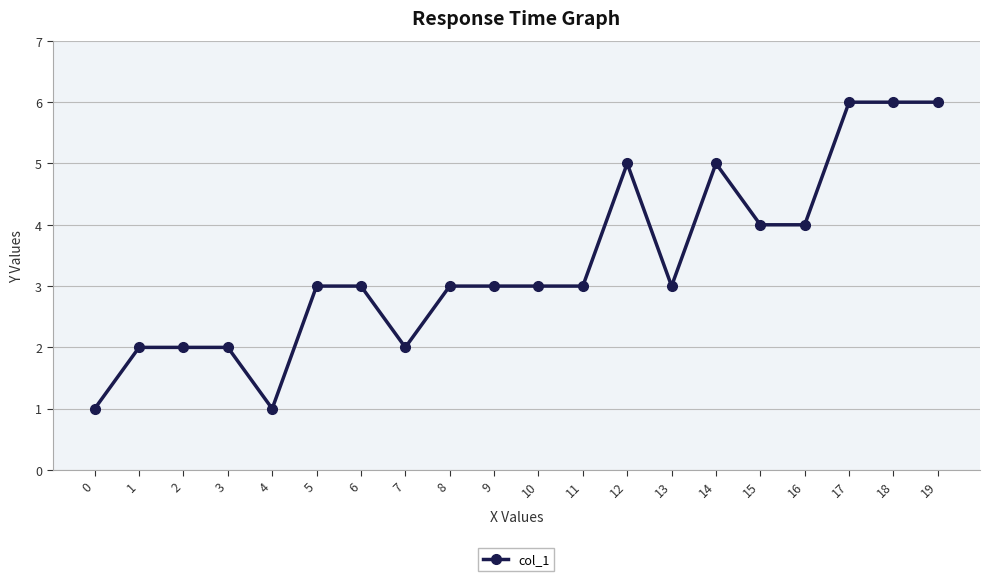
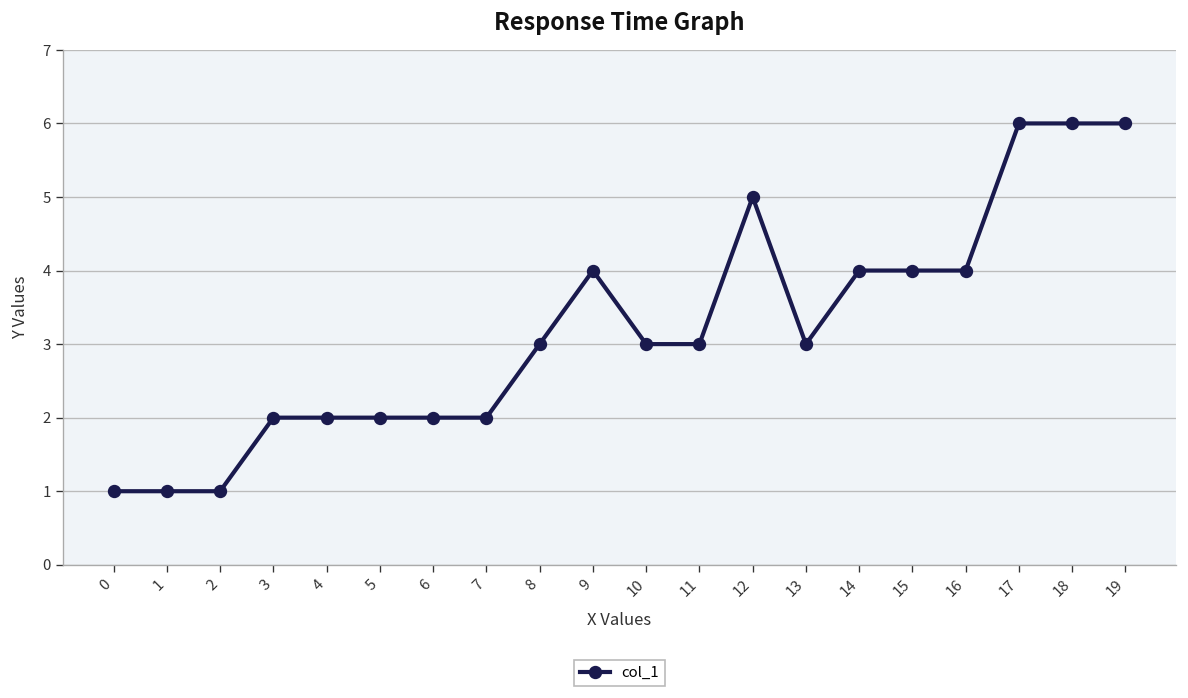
1: 2 -> 1
2: 2 -> 1
4: 1 -> 2
5: 3 -> 2
6: 3 -> 2
9: 3 -> 4
14: 5 -> 4
